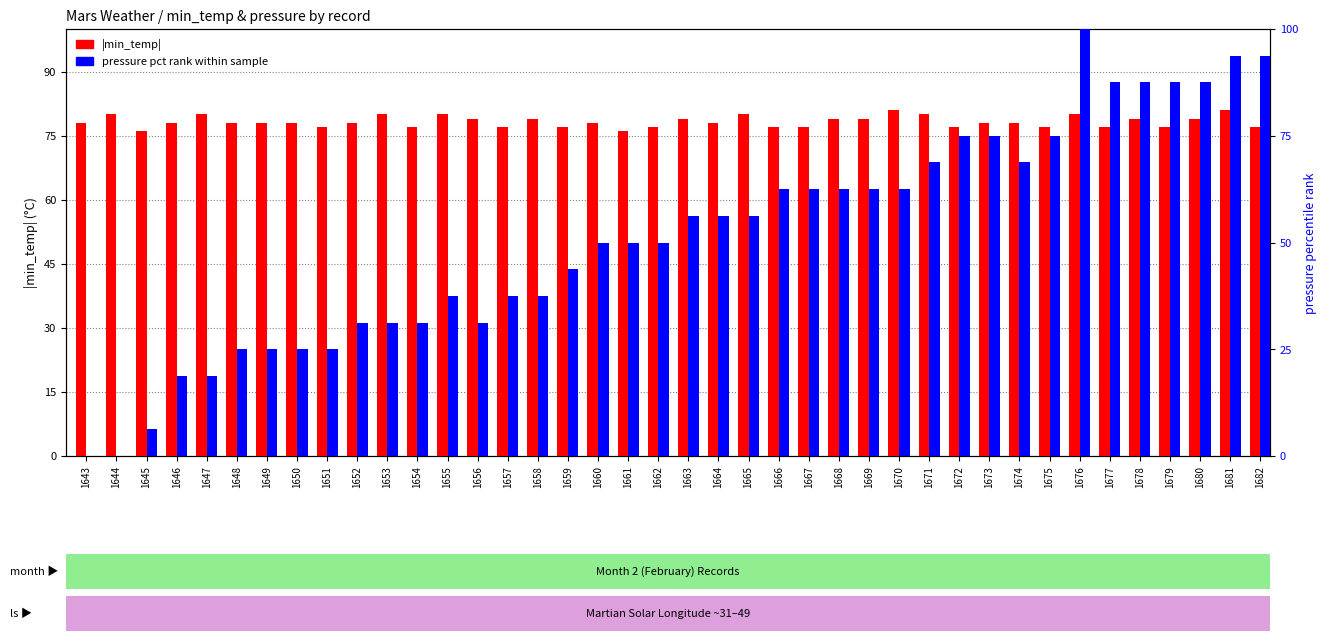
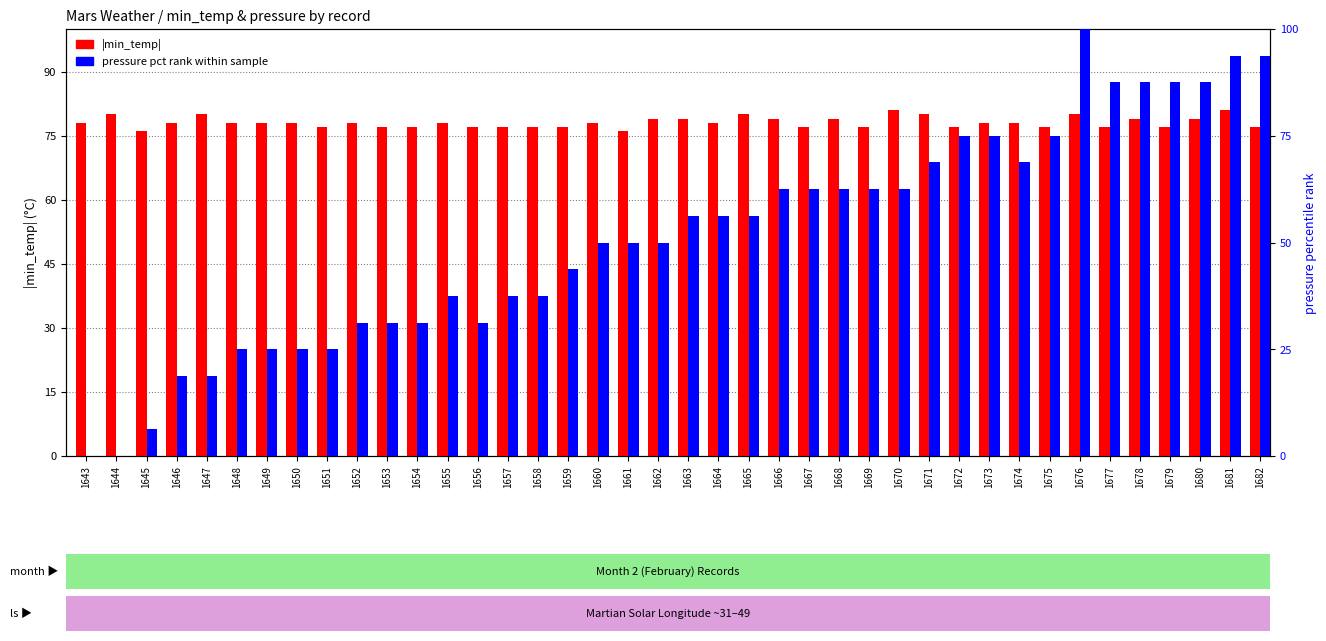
|min_temp|, 1653: 80 -> 77
|min_temp|, 1655: 80 -> 78
|min_temp|, 1656: 79 -> 77
|min_temp|, 1658: 79 -> 77
|min_temp|, 1662: 77 -> 79
|min_temp|, 1666: 77 -> 79
|min_temp|, 1669: 79 -> 77
